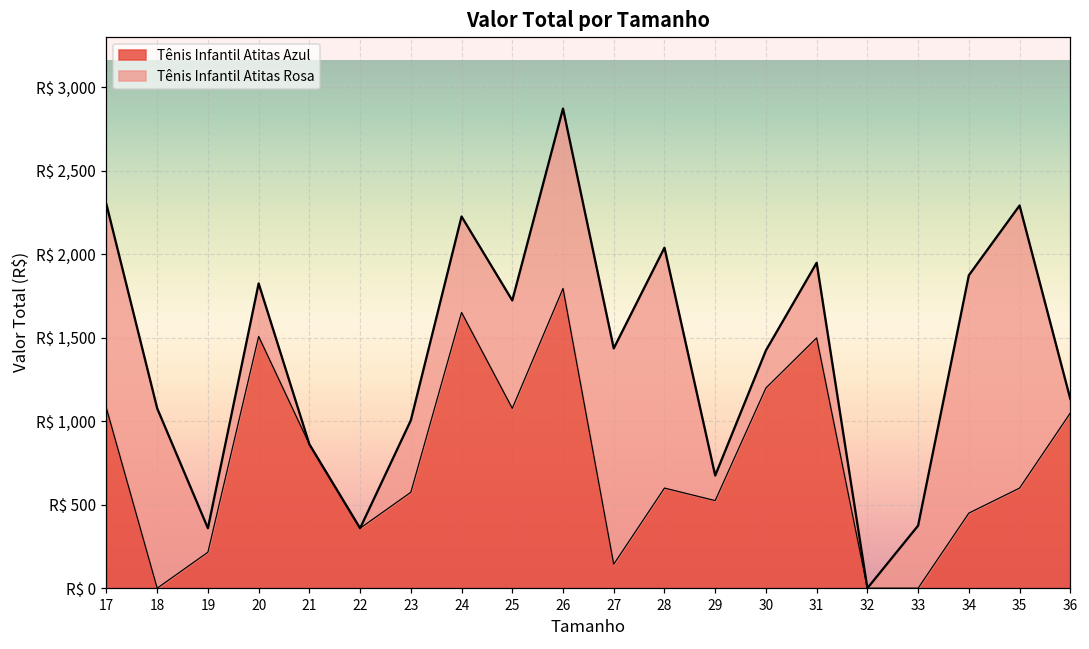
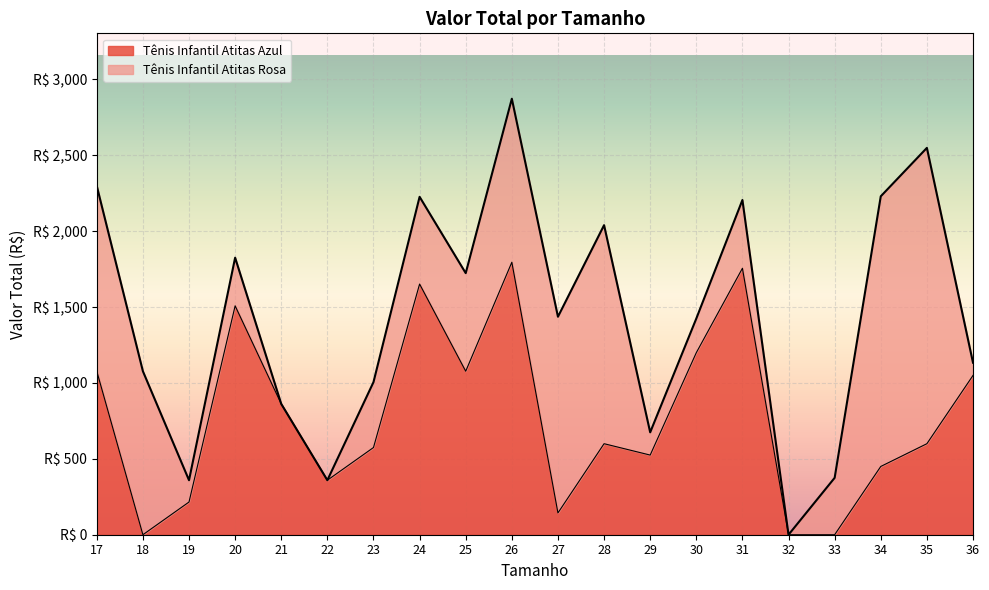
Tênis Infantil Atitas Azul, 31: R$ 1,500 -> R$ 1,760
Tênis Infantil Atitas Rosa, 34: R$ 1,420 -> R$ 1,780
Tênis Infantil Atitas Rosa, 35: R$ 1,690 -> R$ 1,950
